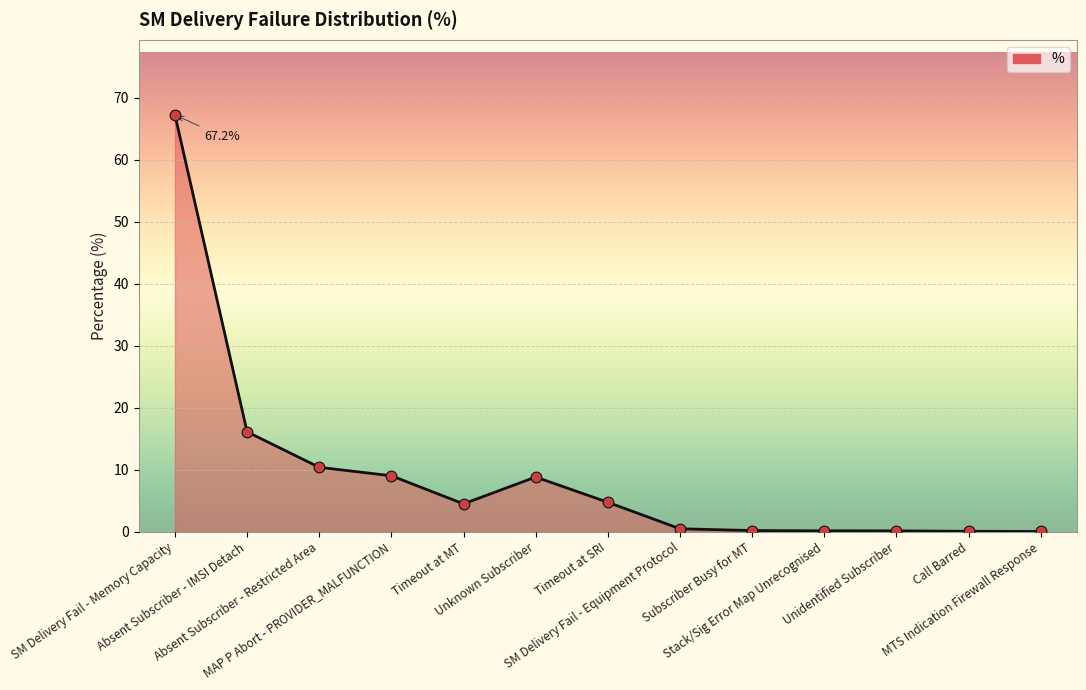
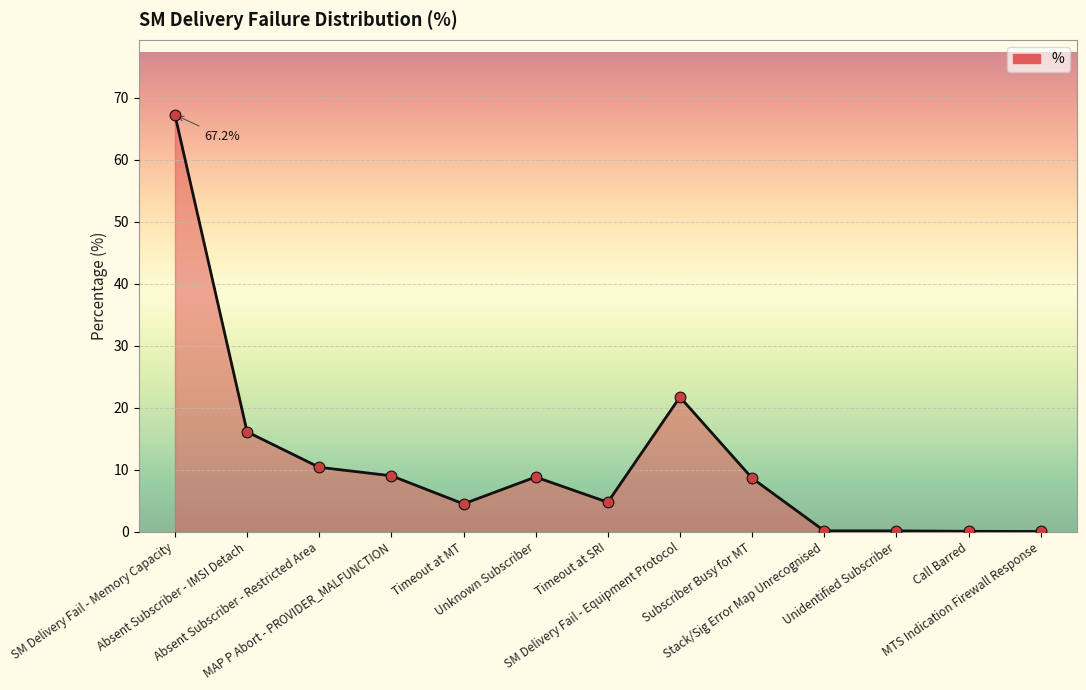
SM Delivery Fail - Equipment Protocol: 0 -> 22
Subscriber Busy for MT: 0 -> 9
